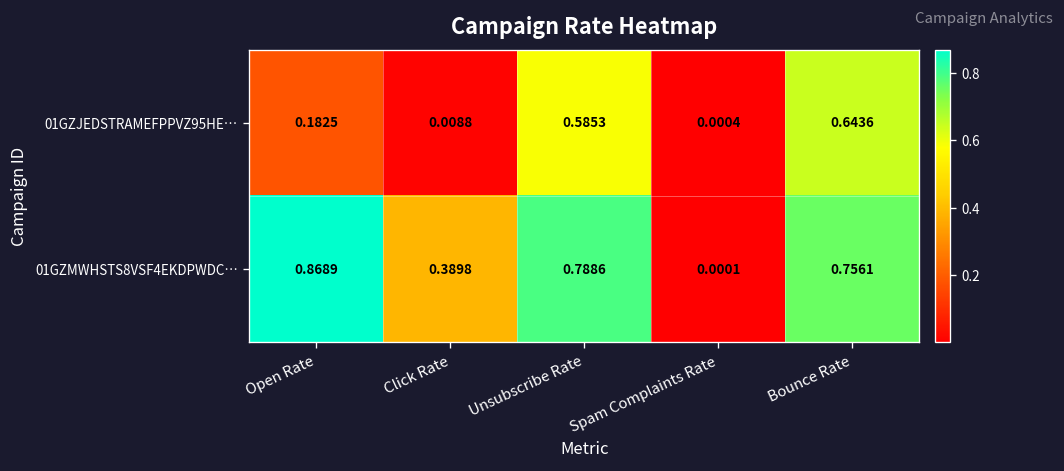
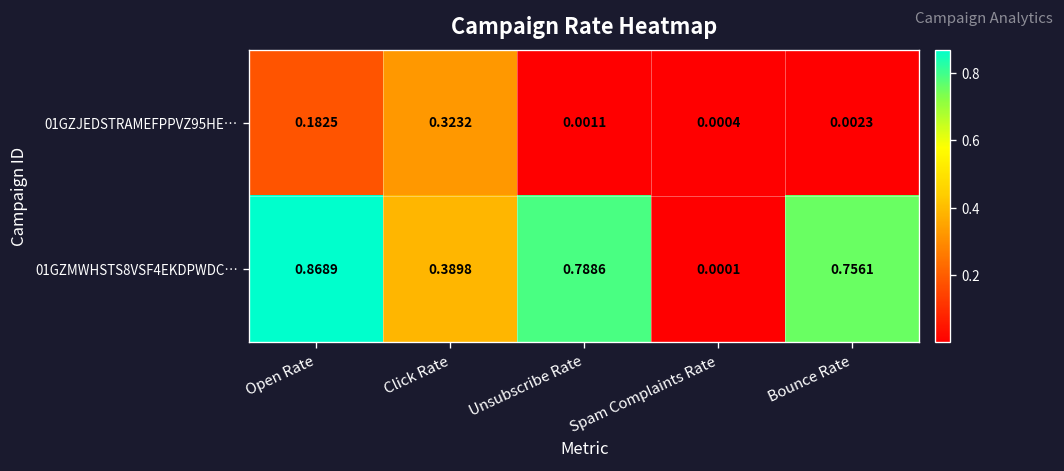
01GZJEDSTRAMEFPPVZ95HE…, Click Rate: 0.0088 -> 0.3232
01GZJEDSTRAMEFPPVZ95HE…, Unsubscribe Rate: 0.5853 -> 0.0011
01GZJEDSTRAMEFPPVZ95HE…, Bounce Rate: 0.6436 -> 0.0023
